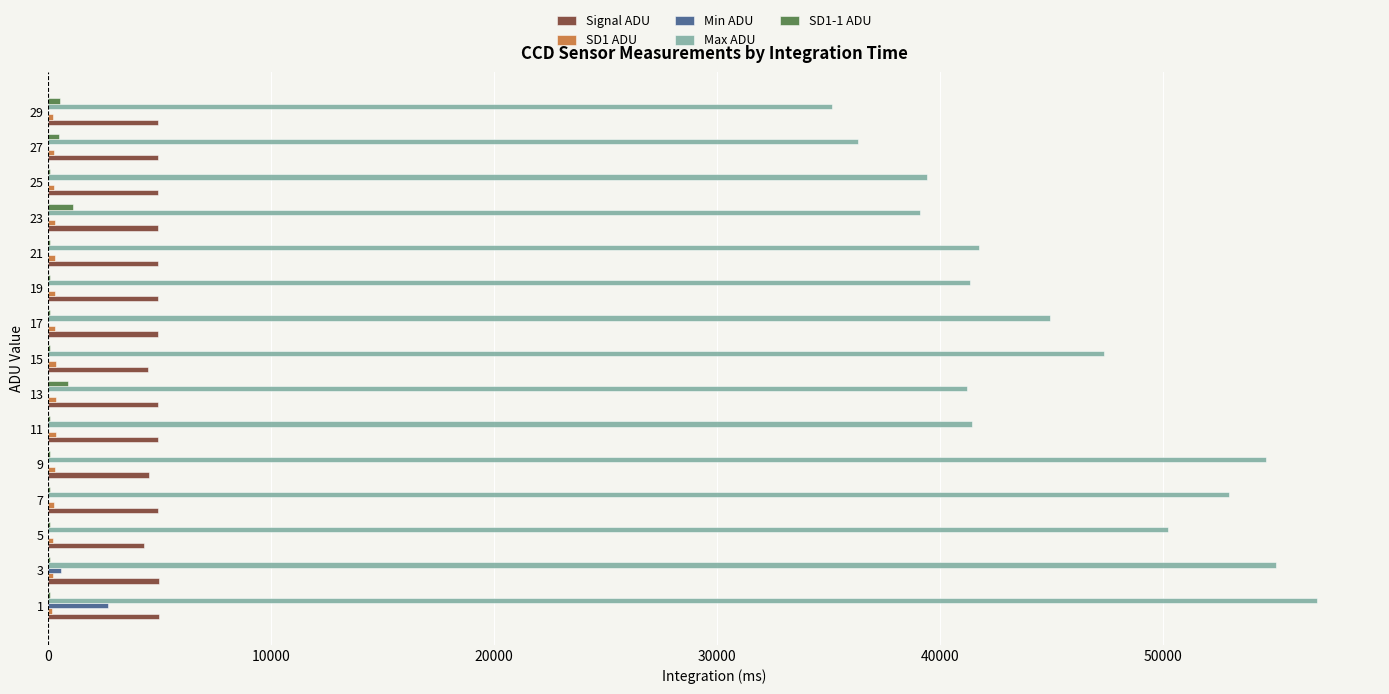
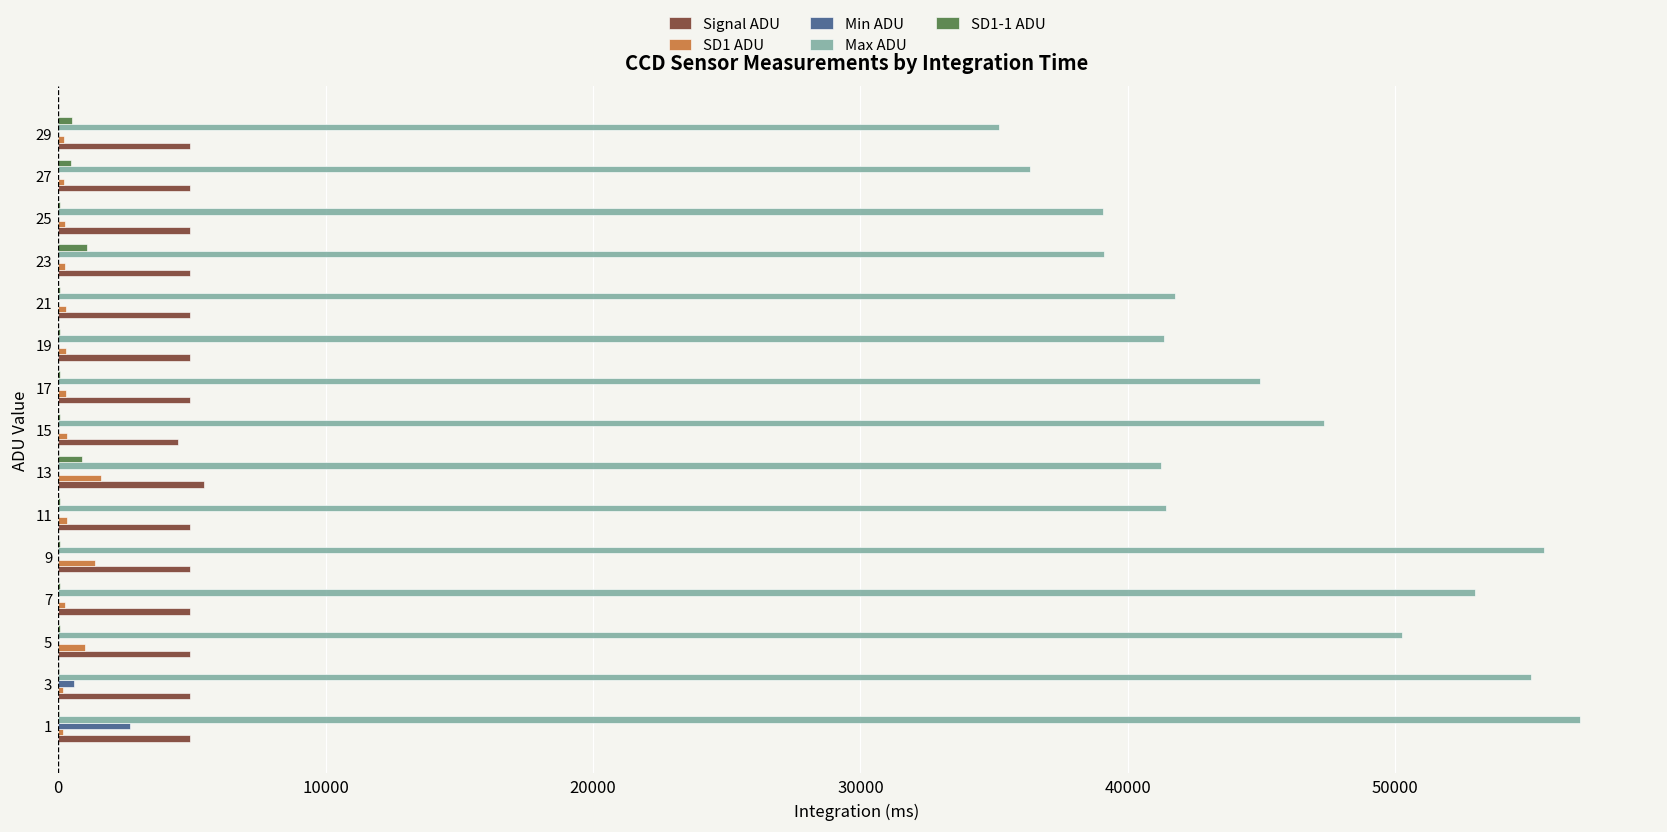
Max ADU, 25: 39400 -> 39100
SD1 ADU, 13: 300 -> 1600
Signal ADU, 13: 4900 -> 5400
Max ADU, 9: 54600 -> 55600
SD1 ADU, 9: 300 -> 1400
Signal ADU, 9: 4500 -> 4900
SD1 ADU, 5: 200 -> 1000
Signal ADU, 5: 4300 -> 4900
